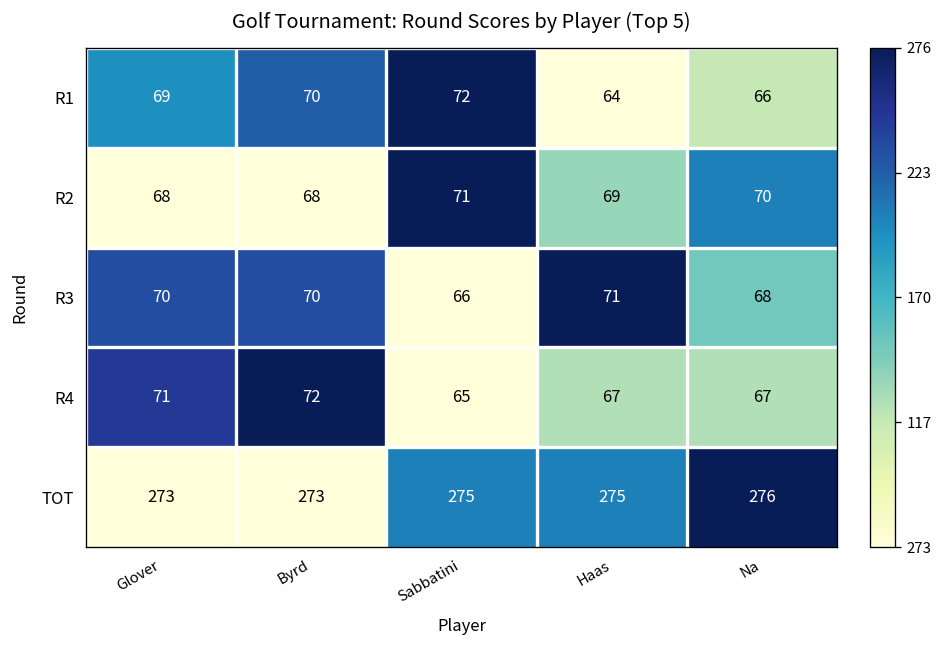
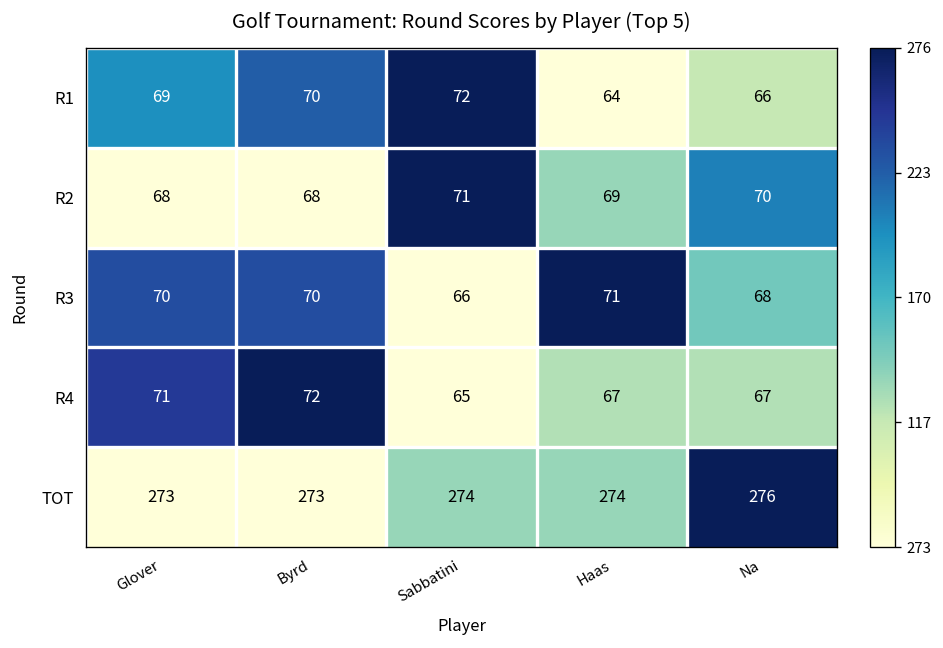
TOT, Sabbatini: 275 -> 274
TOT, Haas: 275 -> 274
